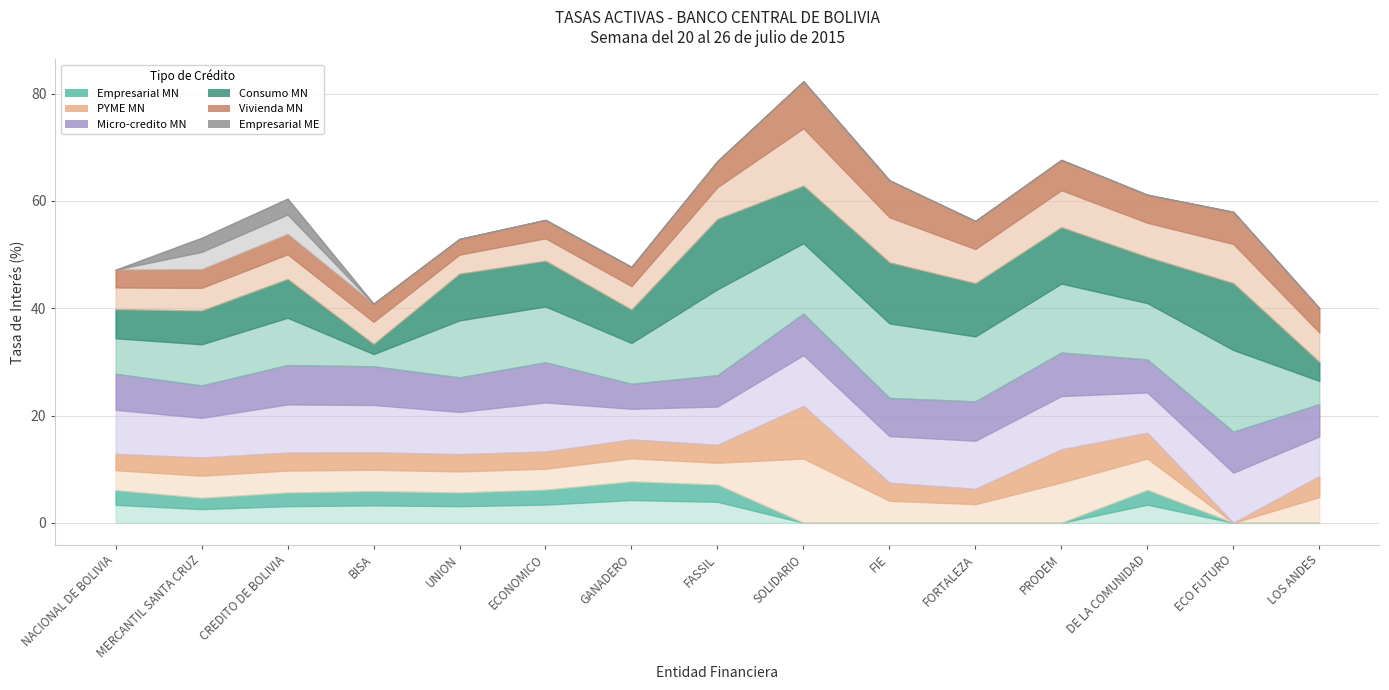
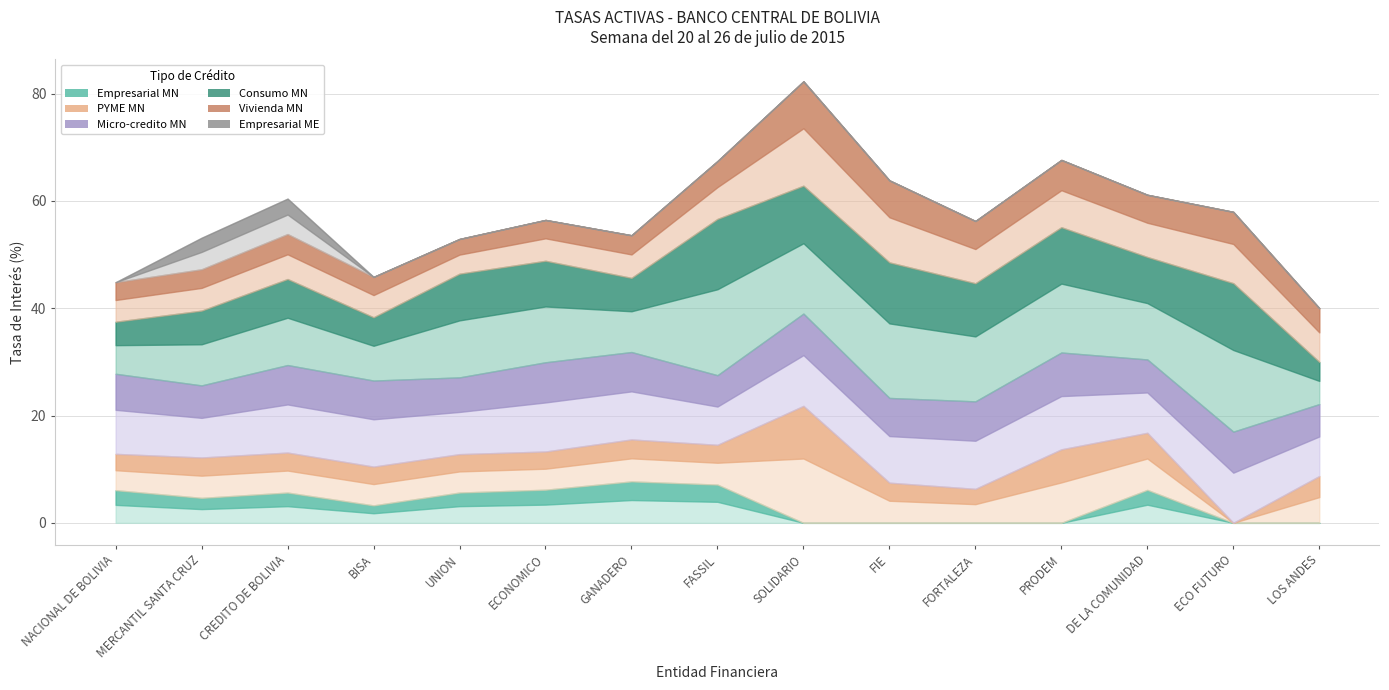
Consumo MN, NACIONAL DE BOLIVIA: 12 -> 10
Empresarial MN, BISA: 6 -> 3
Consumo MN, BISA: 4 -> 12
Micro-credito MN, GANADERO: 10 -> 16
